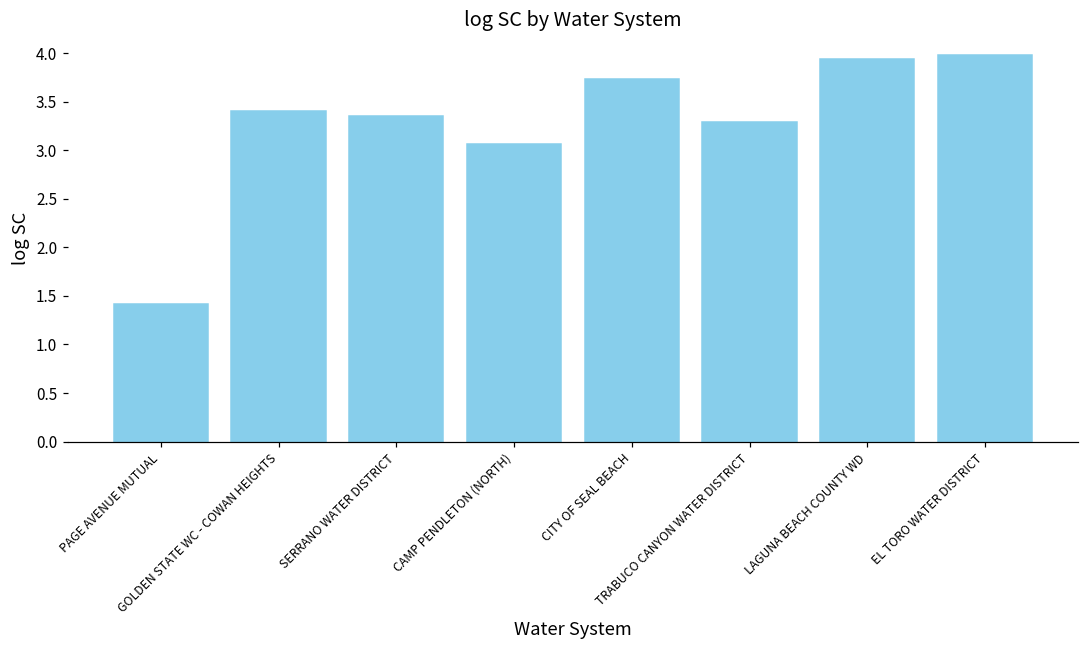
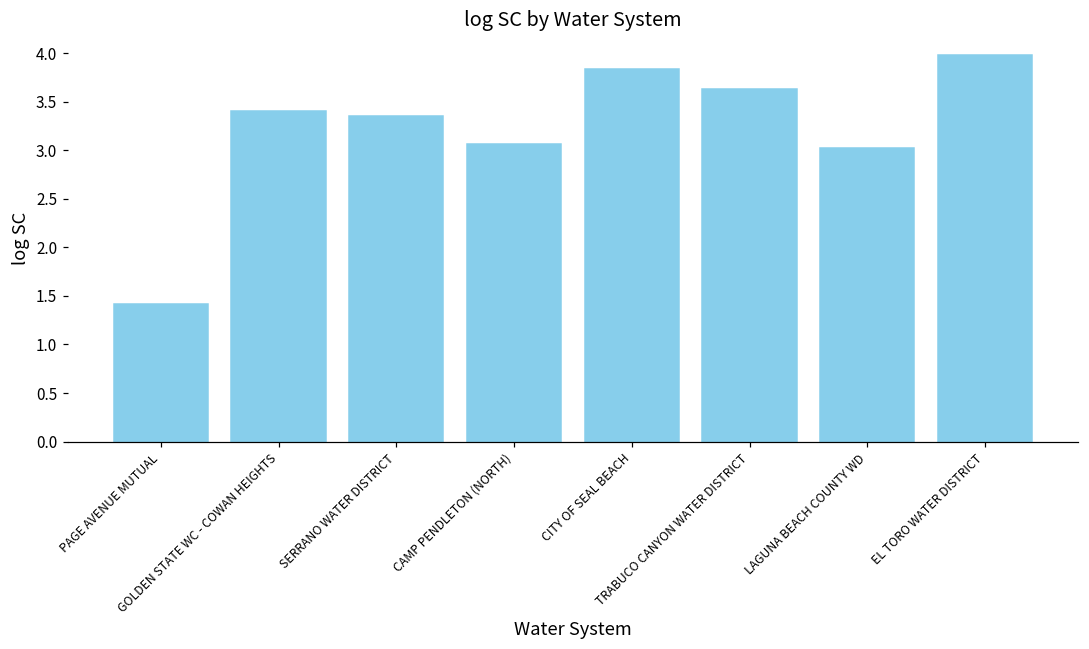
CITY OF SEAL BEACH: 3.7 -> 3.8
TRABUCO CANYON WATER DISTRICT: 3.3 -> 3.6
LAGUNA BEACH COUNTY WD: 3.9 -> 3.0
